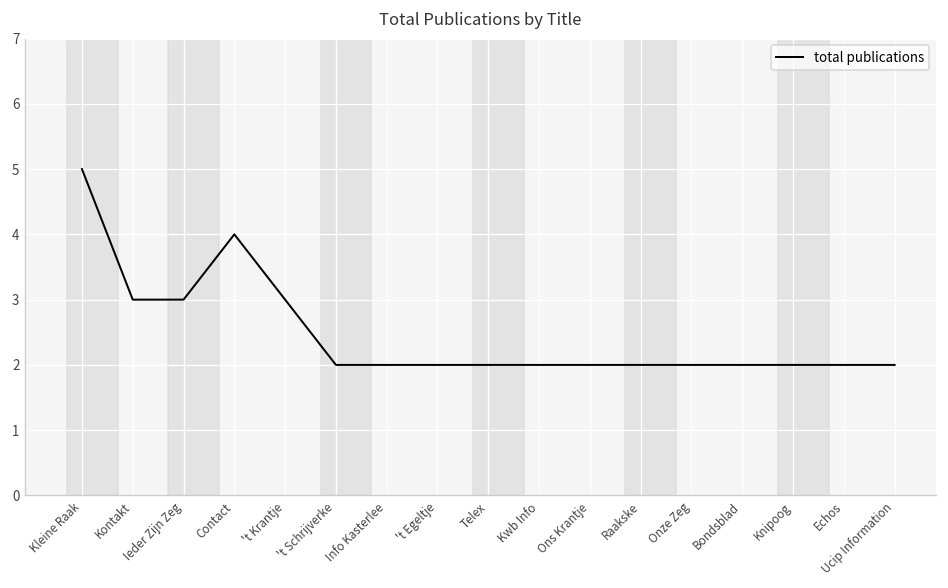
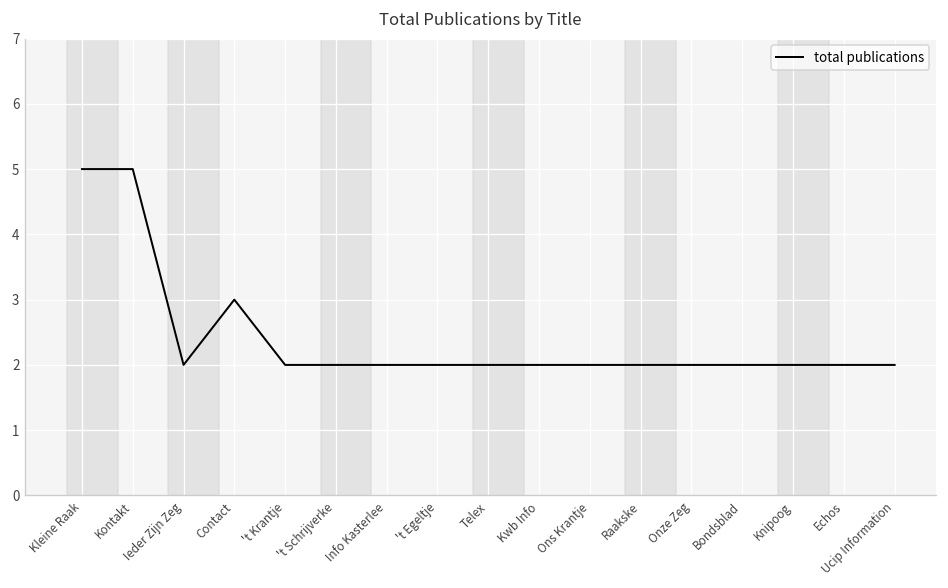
Kontakt: 3 -> 5
Ieder Zijn Zeg: 3 -> 2
Contact: 4 -> 3
't Krantje: 3 -> 2
